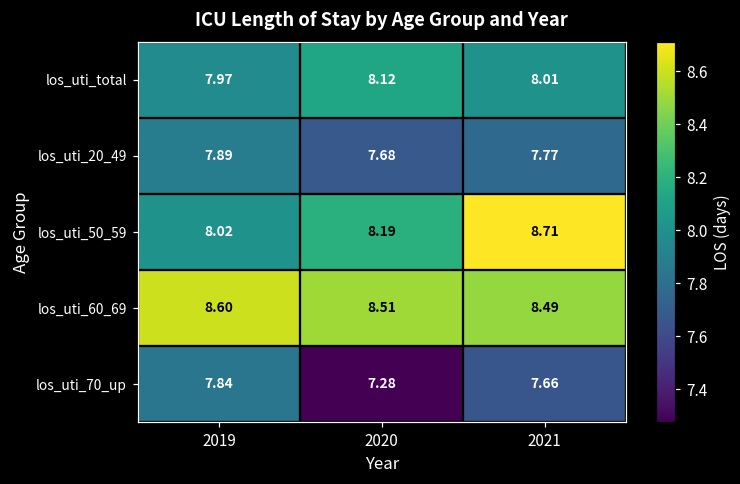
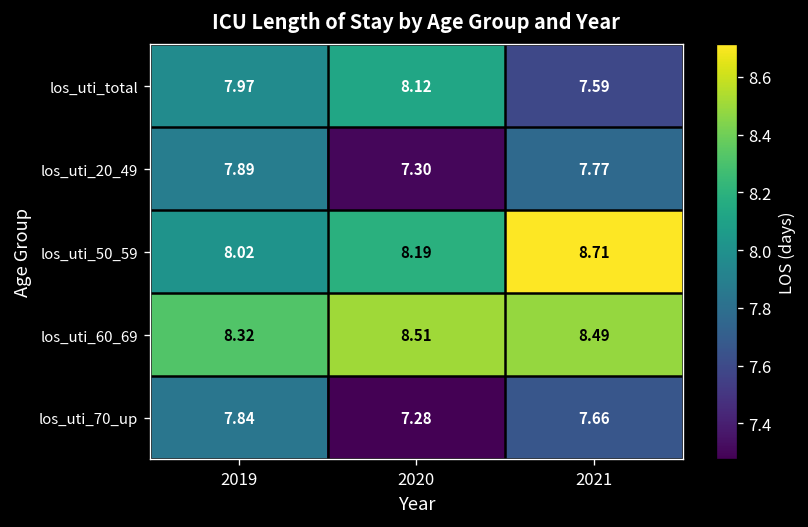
los_uti_total, 2021: 8.01 -> 7.59
los_uti_20_49, 2020: 7.68 -> 7.30
los_uti_60_69, 2019: 8.60 -> 8.32
